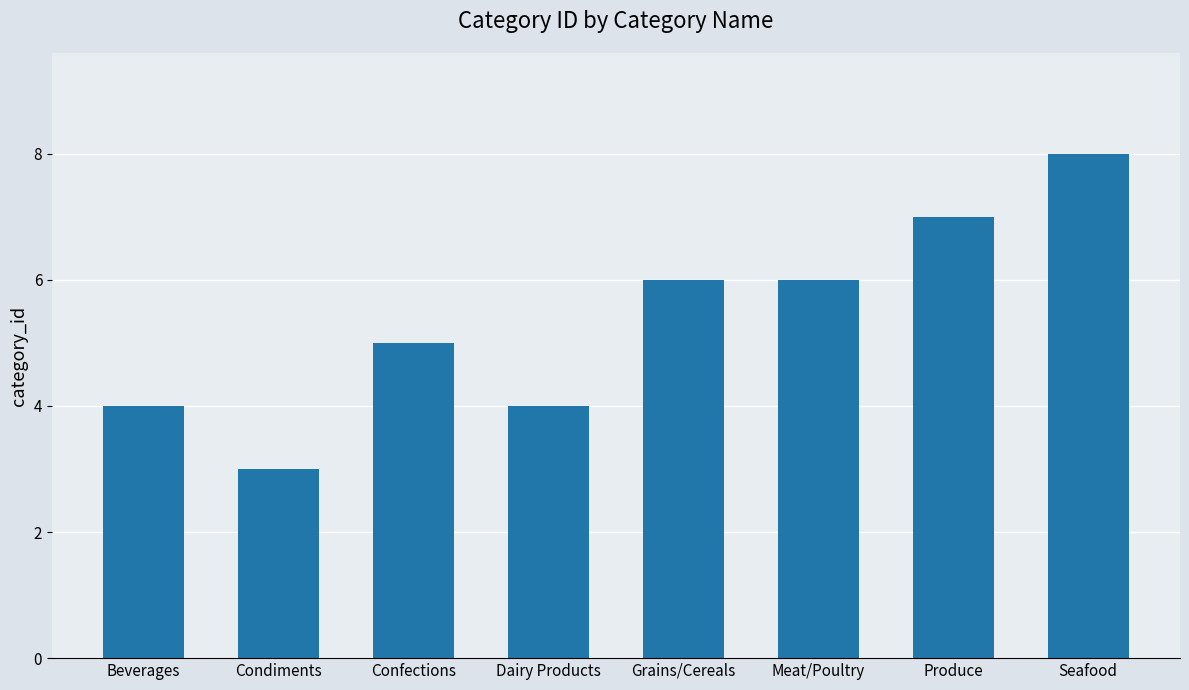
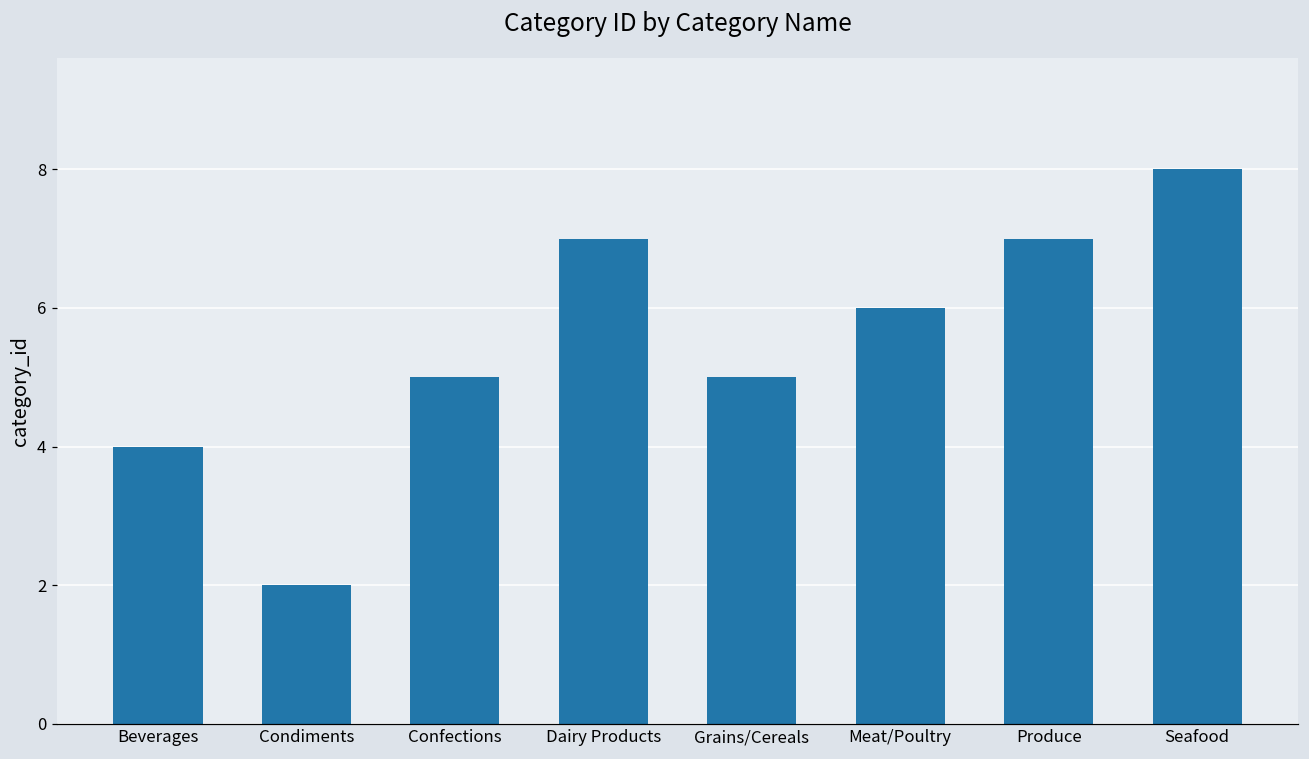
Condiments: 3 -> 2
Dairy Products: 4 -> 7
Grains/Cereals: 6 -> 5
